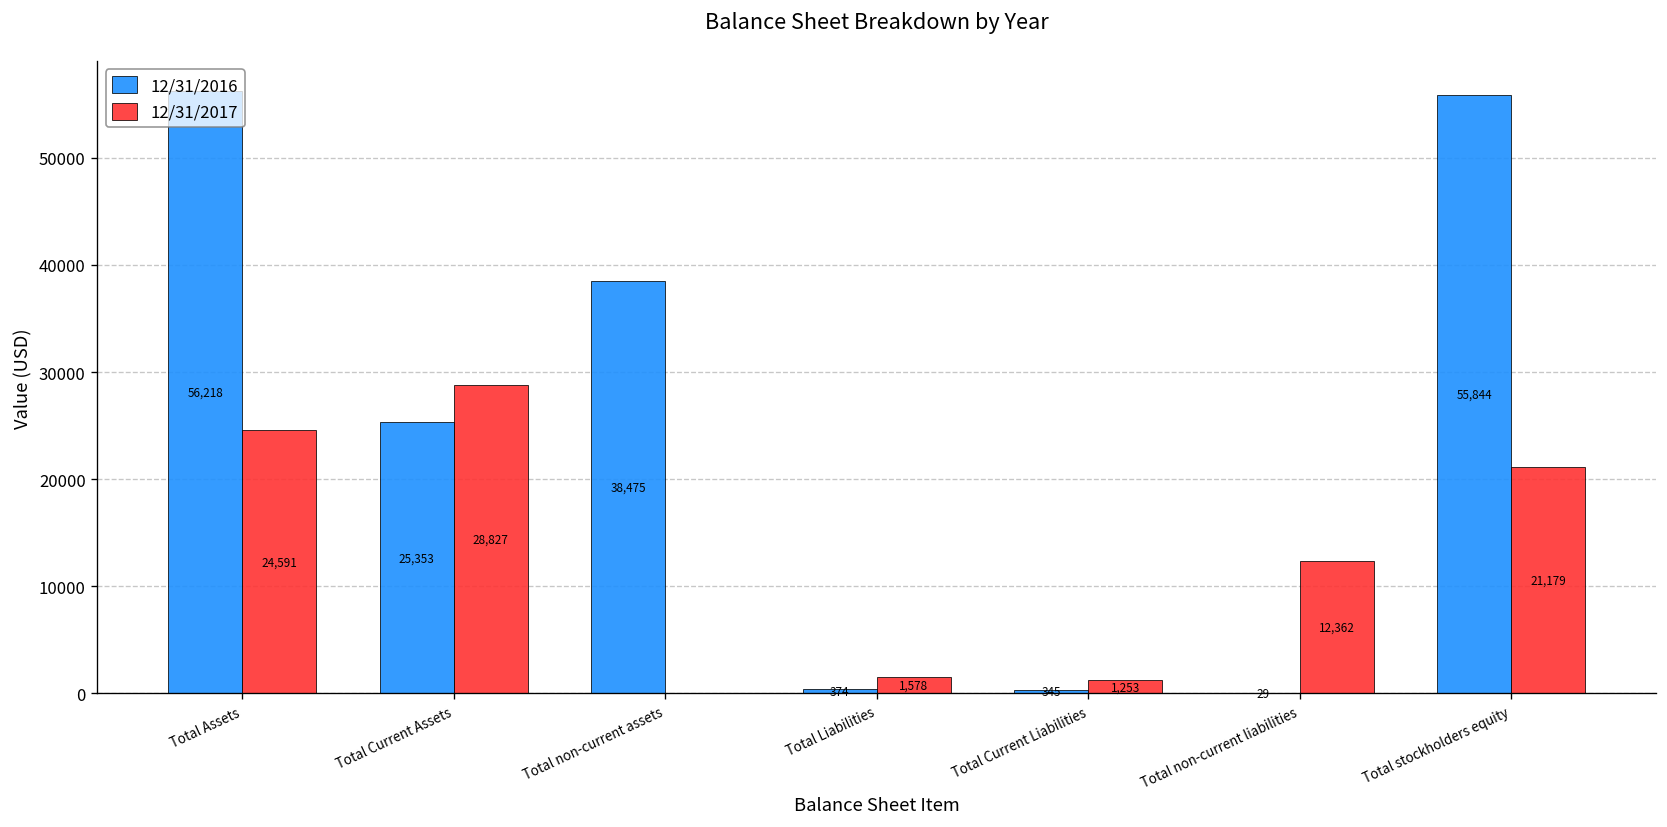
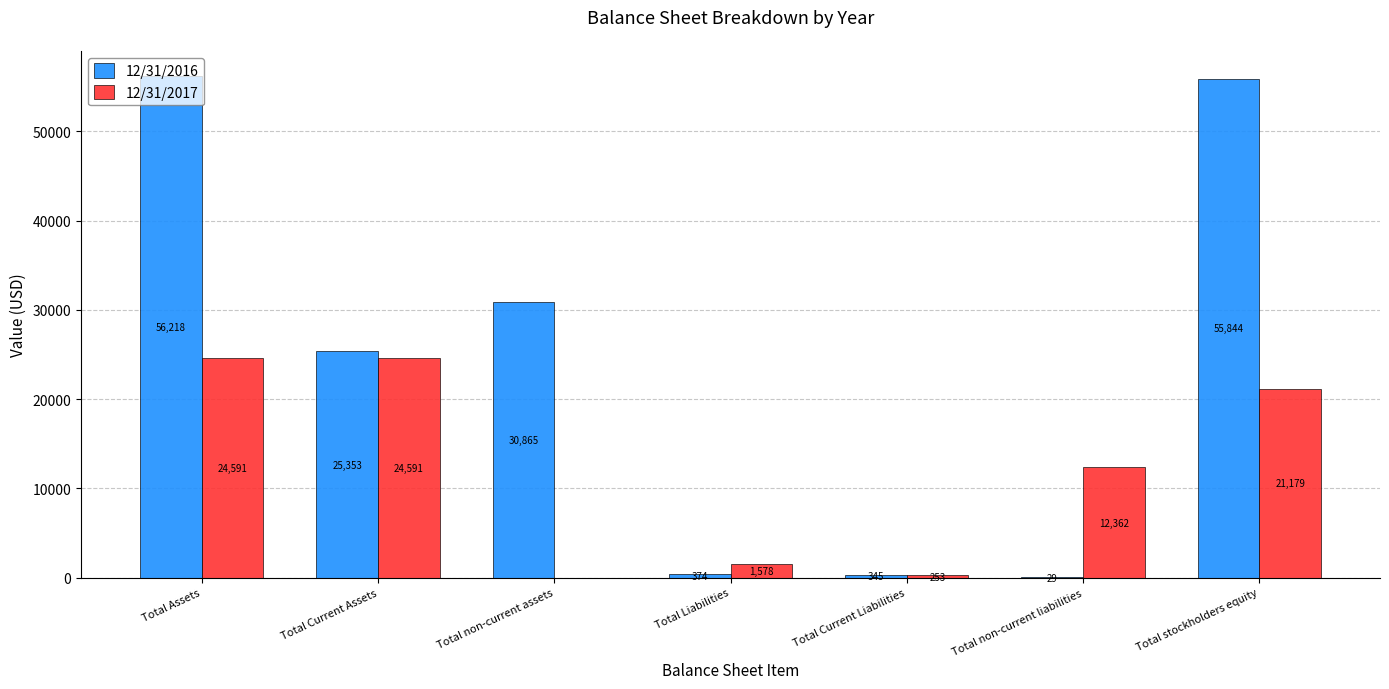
12/31/2017, Total Current Assets: 28,827 -> 24,591
12/31/2016, Total non-current assets: 38,475 -> 30,865
12/31/2017, Total Current Liabilities: 1,253 -> 253
